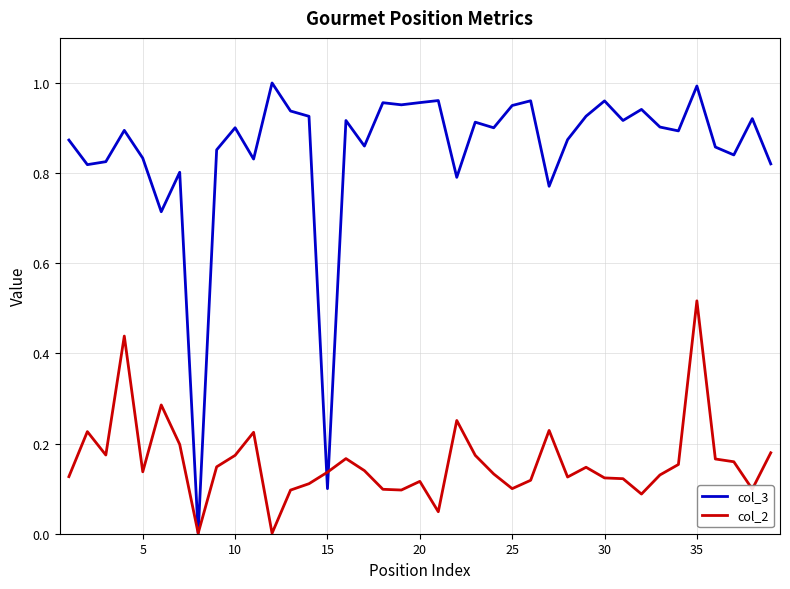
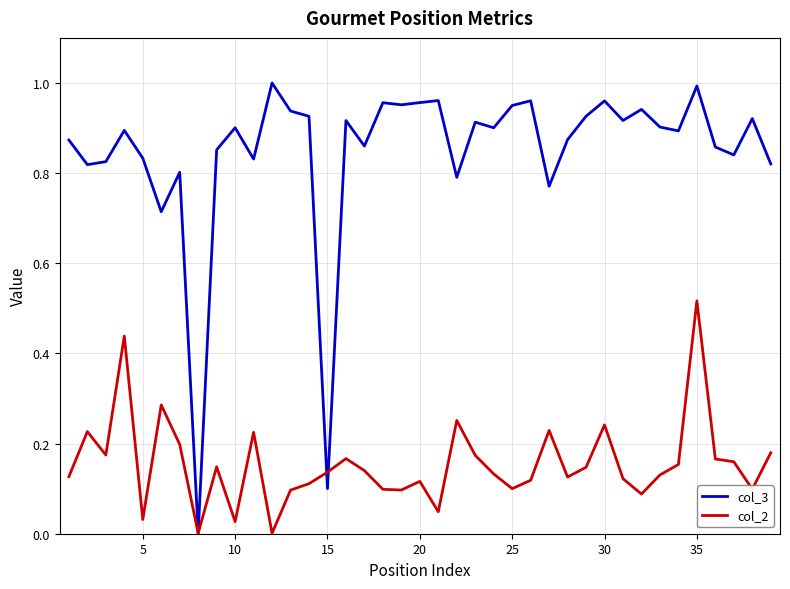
col_2, 5: 0.14 -> 0.03
col_2, 10: 0.17 -> 0.03
col_2, 30: 0.12 -> 0.24
